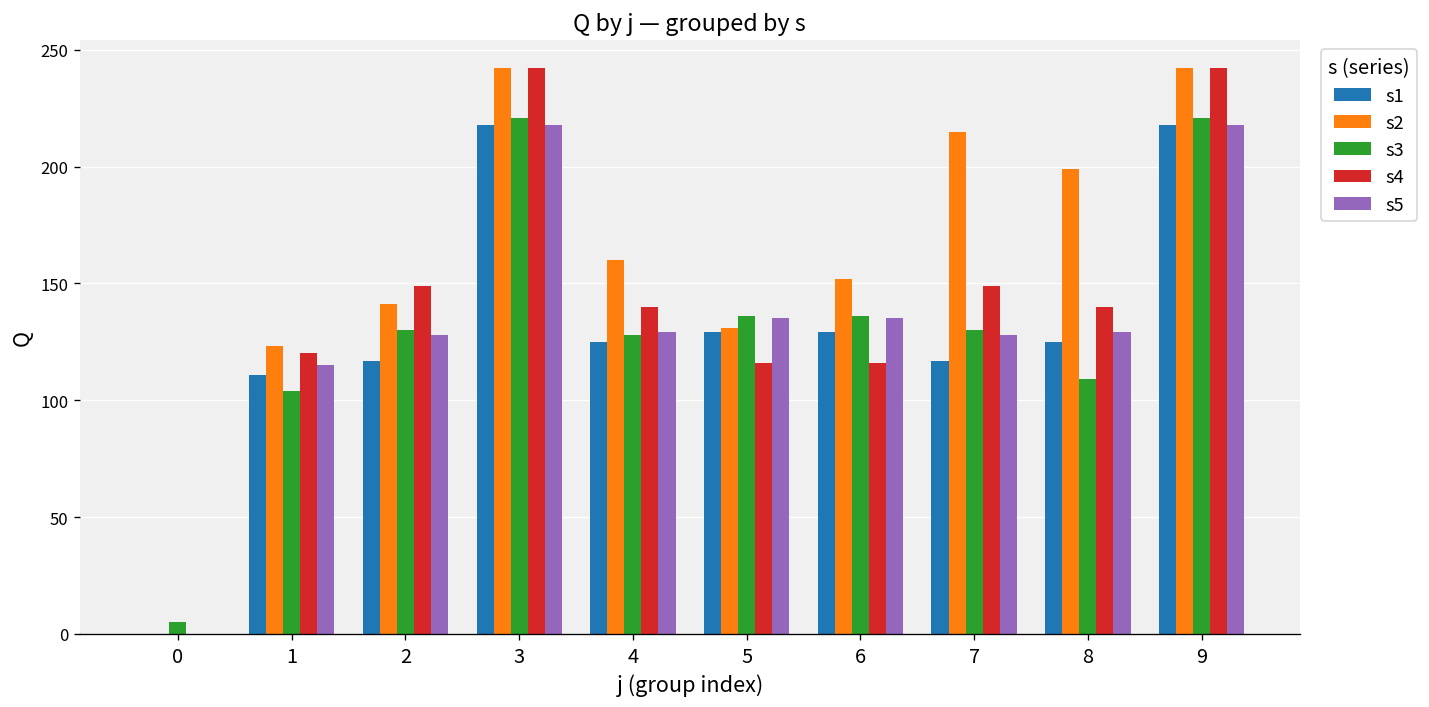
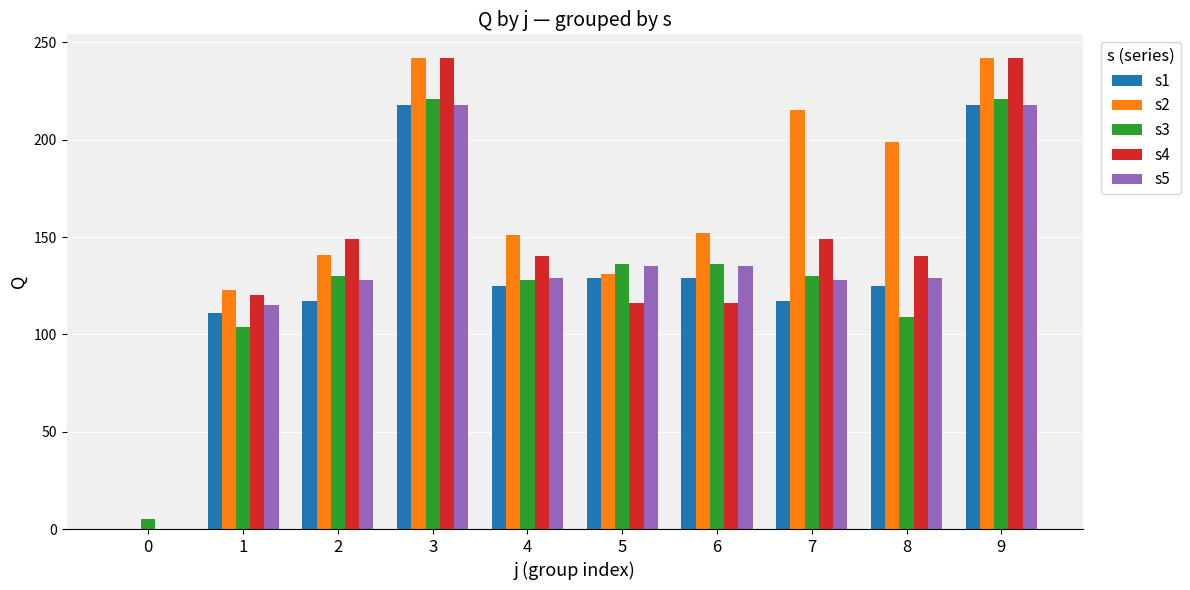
s2, 4: 160 -> 151
